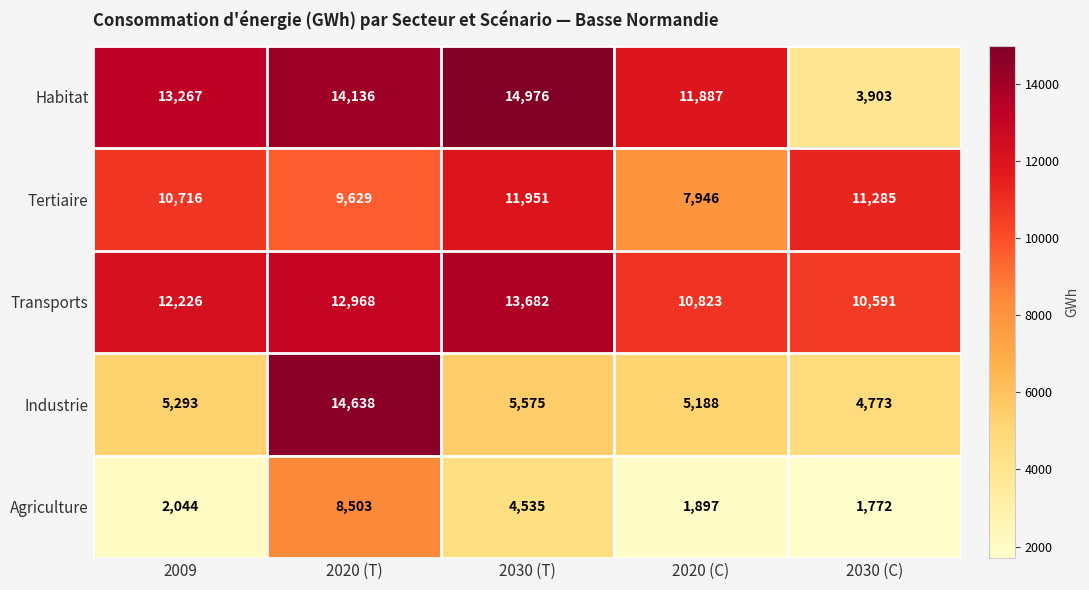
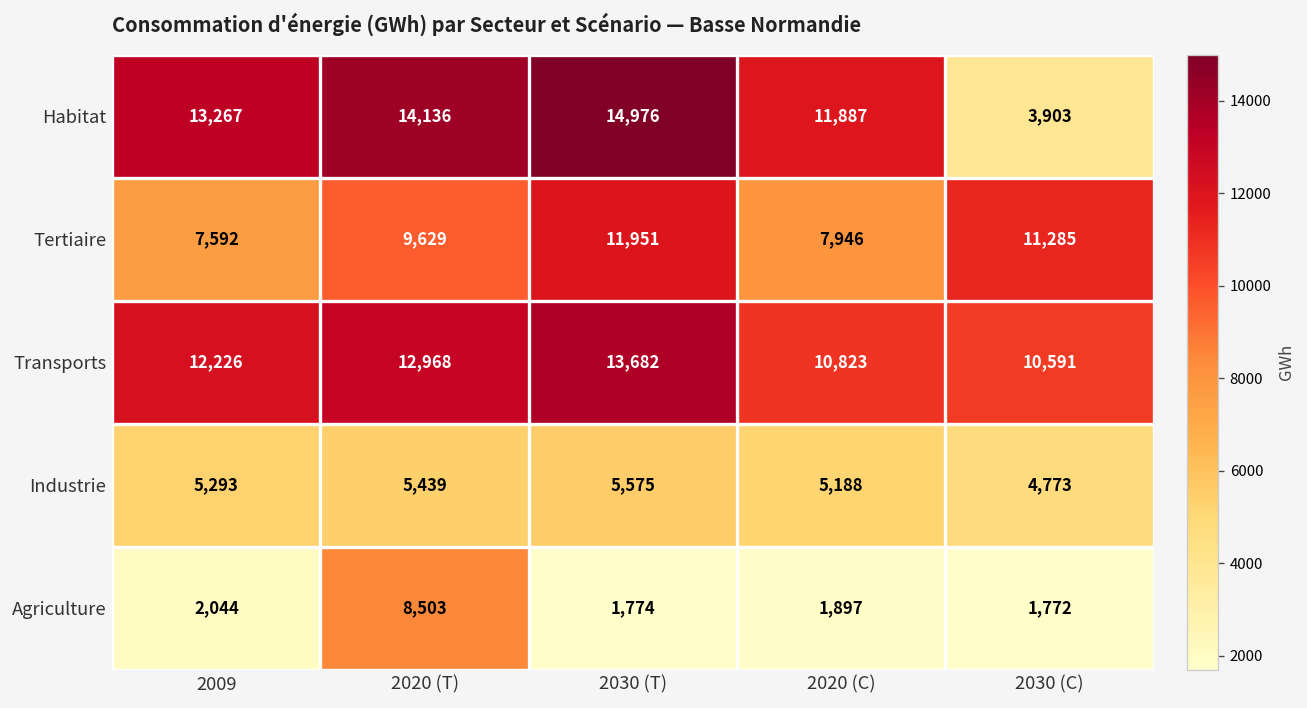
Tertiaire, 2009: 10,716 -> 7,592
Industrie, 2020 (T): 14,638 -> 5,439
Agriculture, 2030 (T): 4,535 -> 1,774
